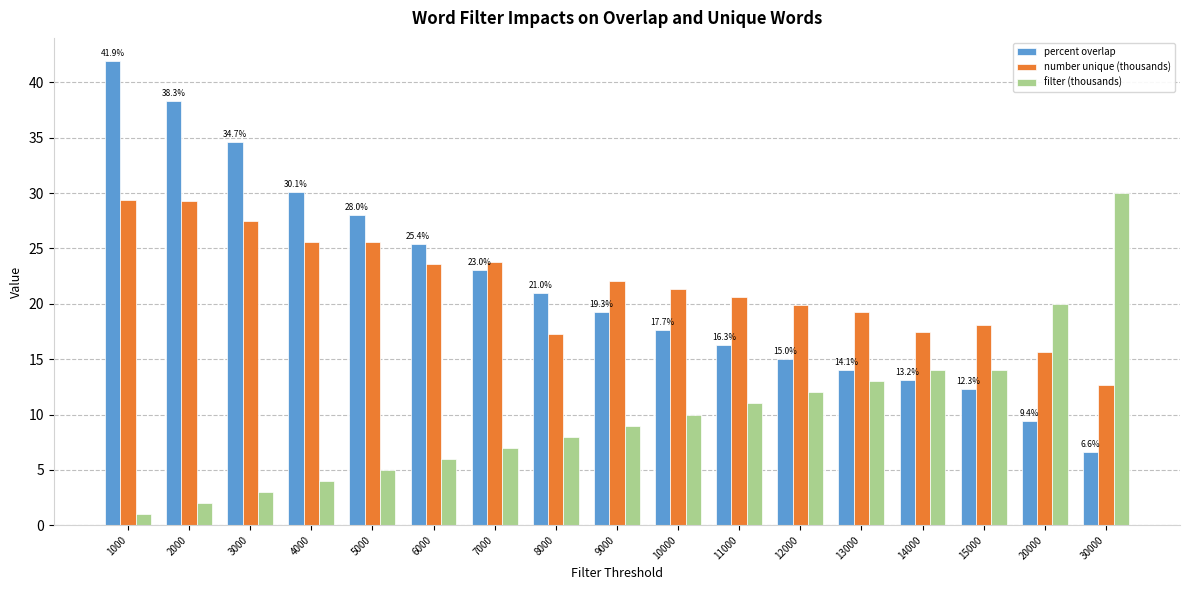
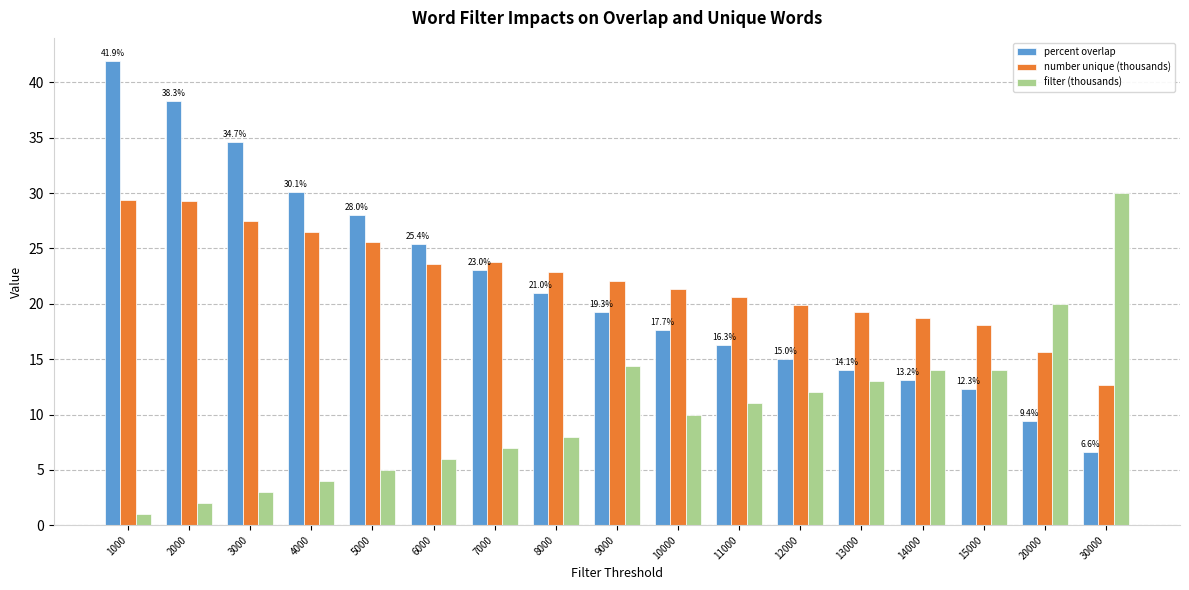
number unique (thousands), 4000: 25.6 -> 26.5
number unique (thousands), 8000: 17.2 -> 22.9
filter (thousands), 9000: 9.0 -> 14.4
number unique (thousands), 14000: 17.5 -> 18.7
